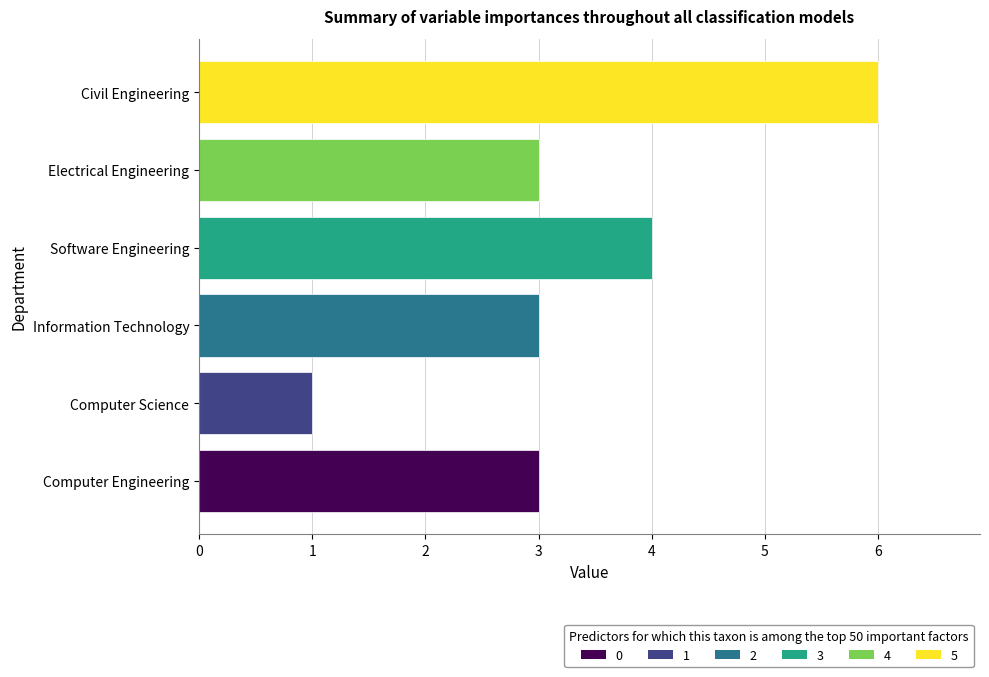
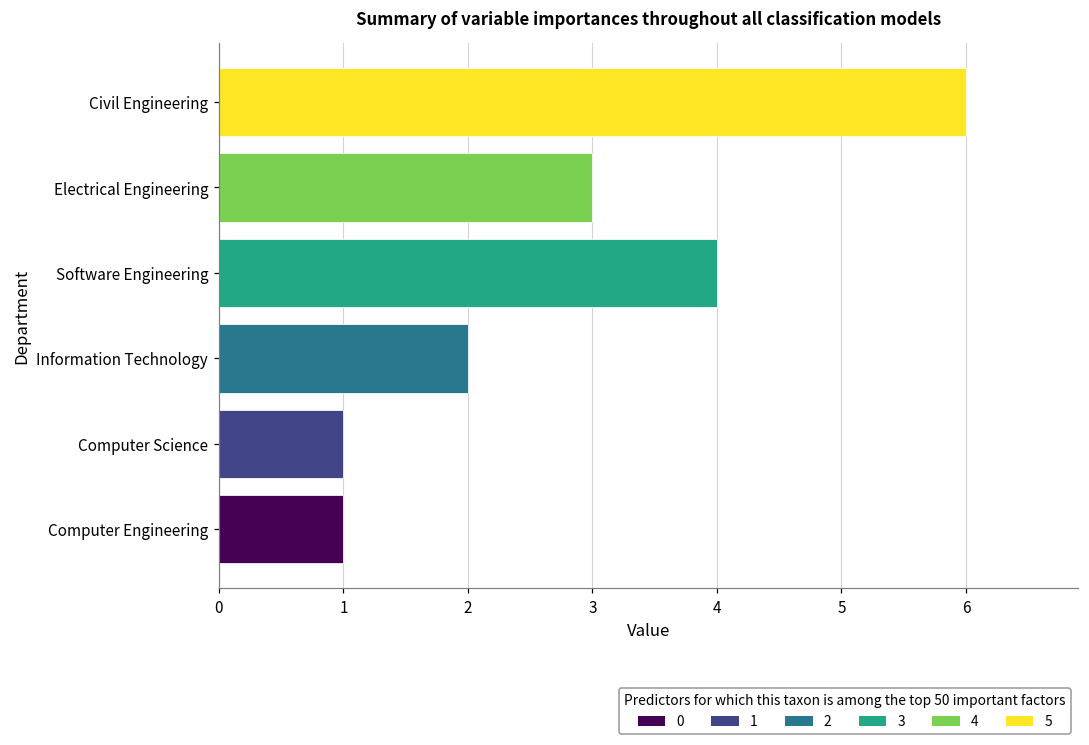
Information Technology: 3 -> 2
Computer Engineering: 3 -> 1
